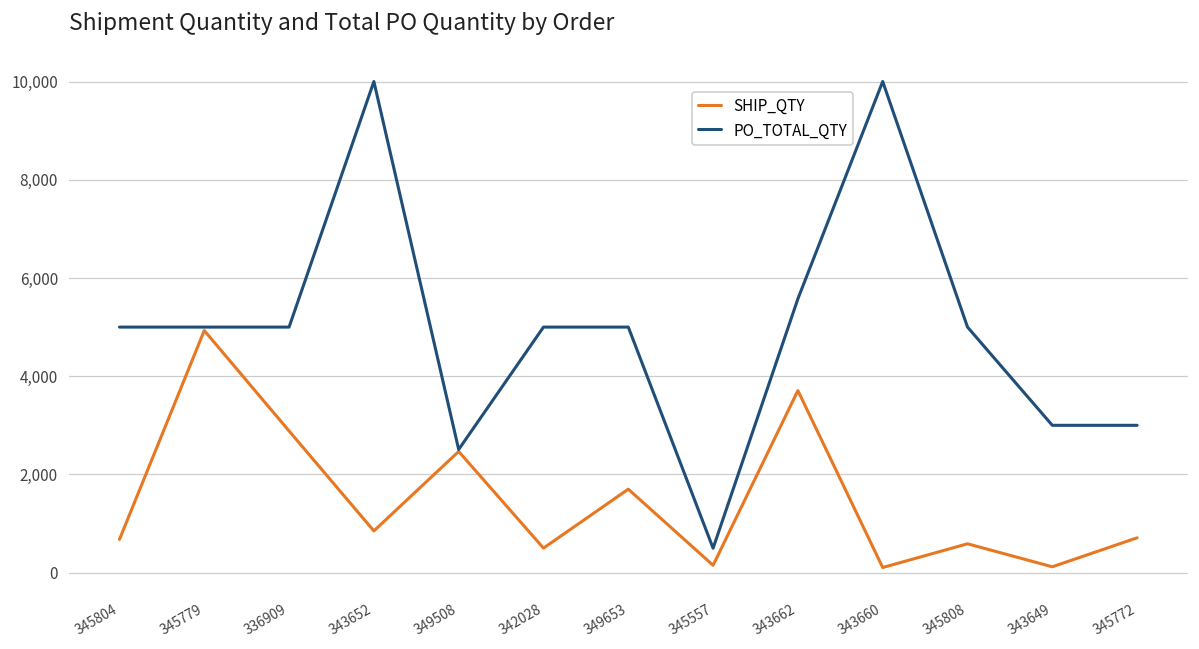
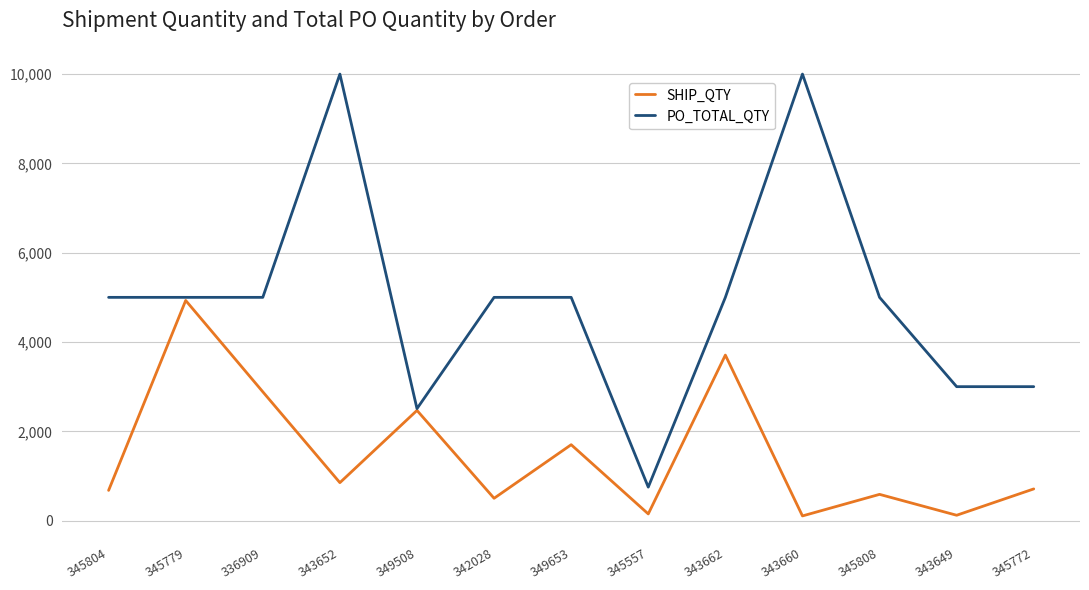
PO_TOTAL_QTY, 345557: 500 -> 800
PO_TOTAL_QTY, 343662: 5,600 -> 5,000
